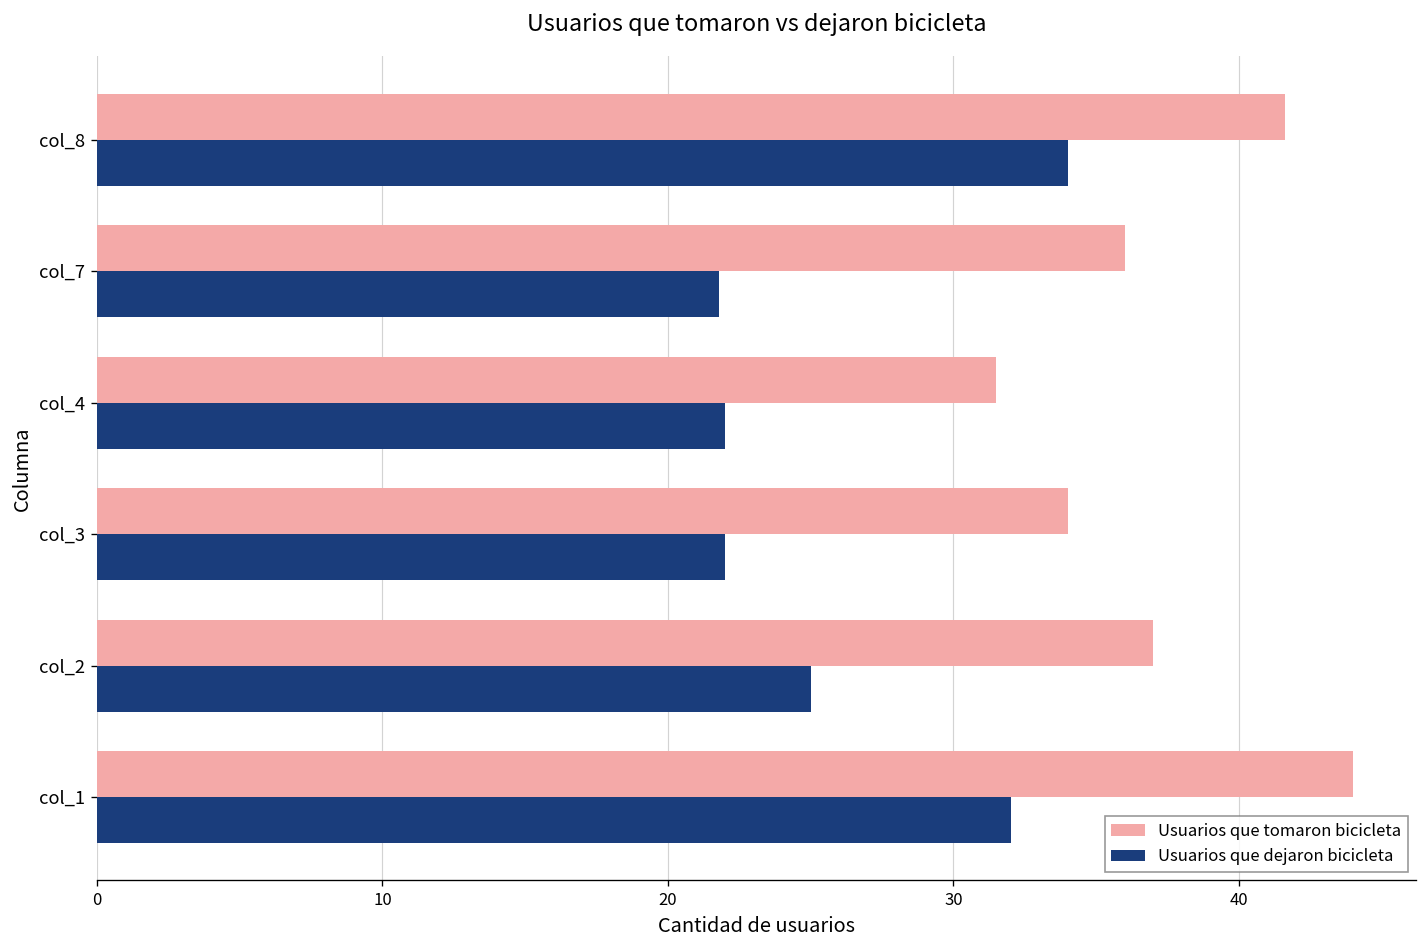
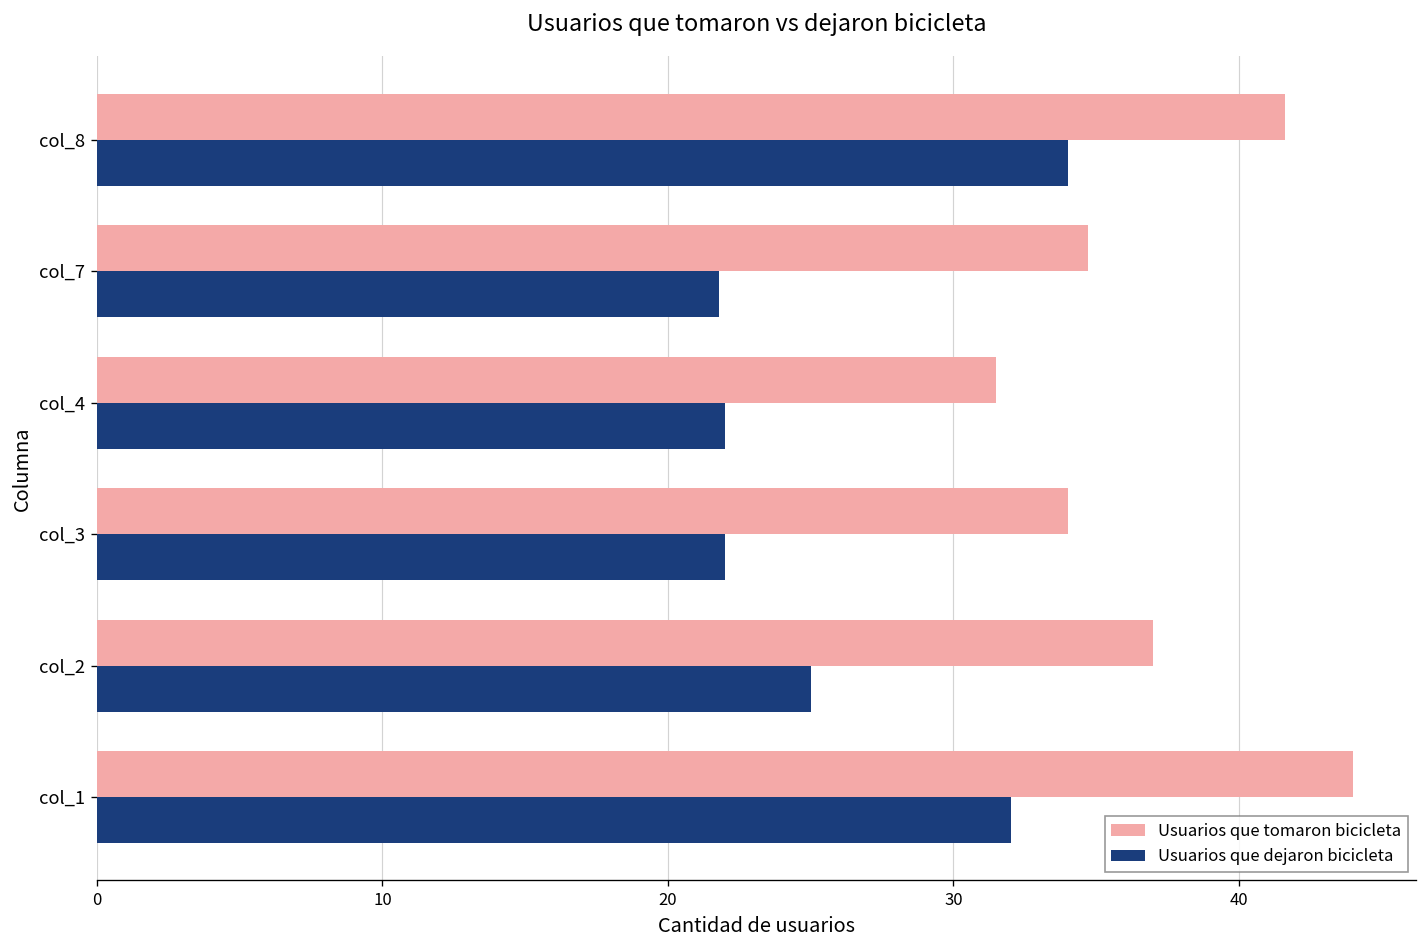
Usuarios que tomaron bicicleta, col_7: 36.0 -> 34.7
